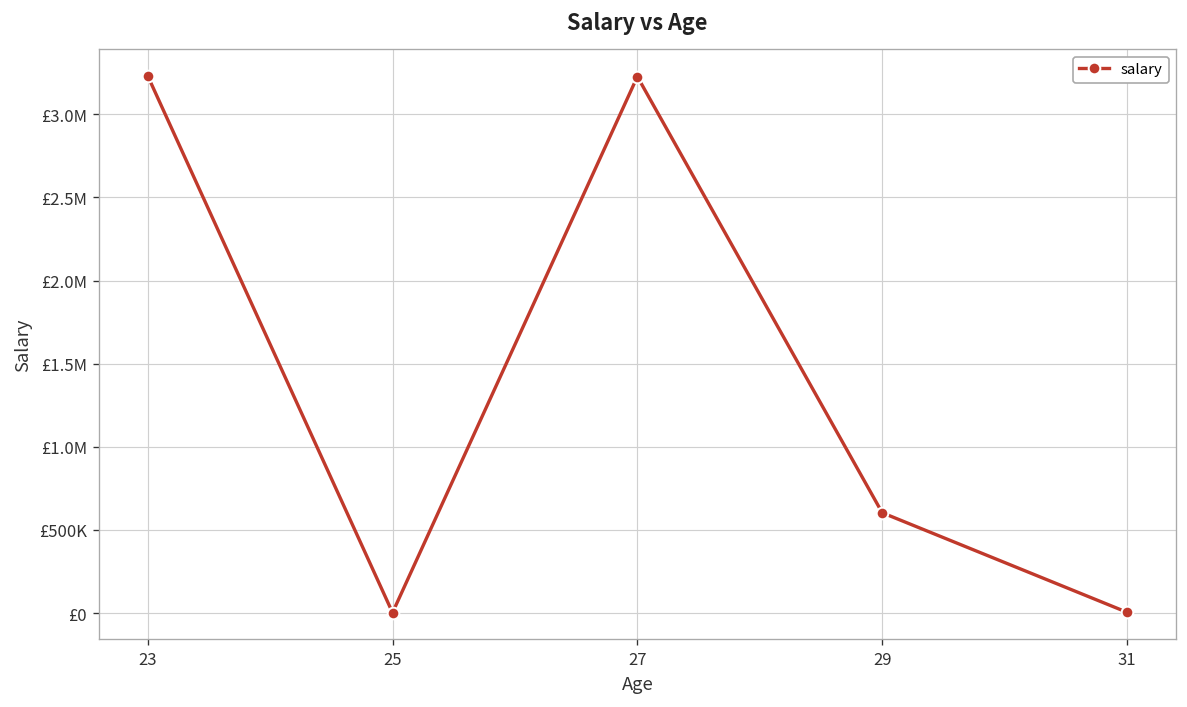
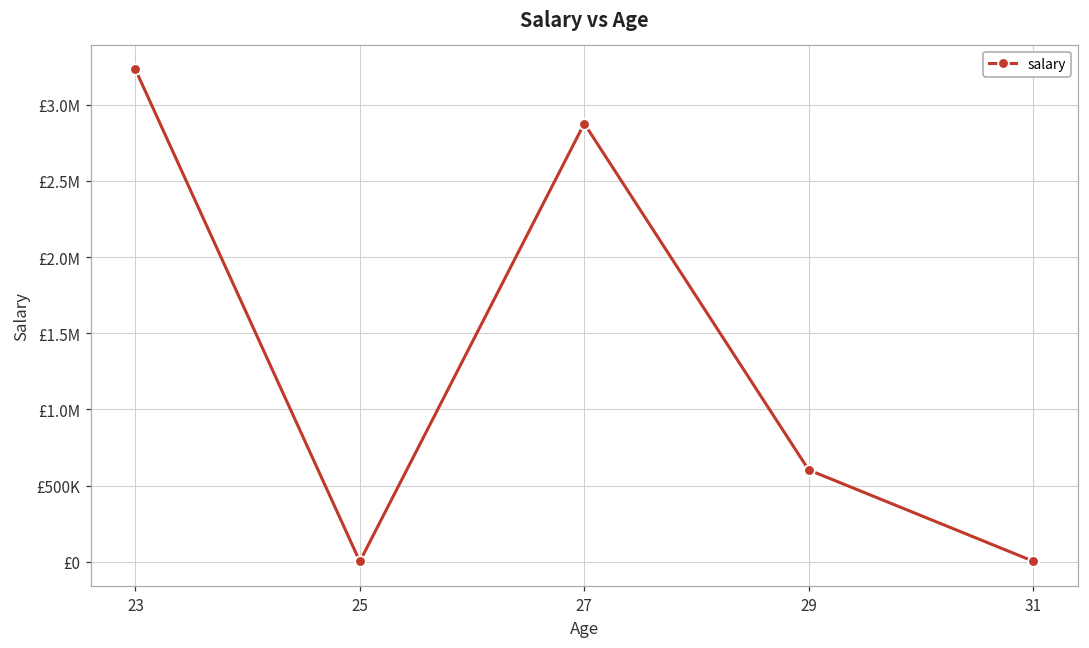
27: £3230000 -> £2880000
